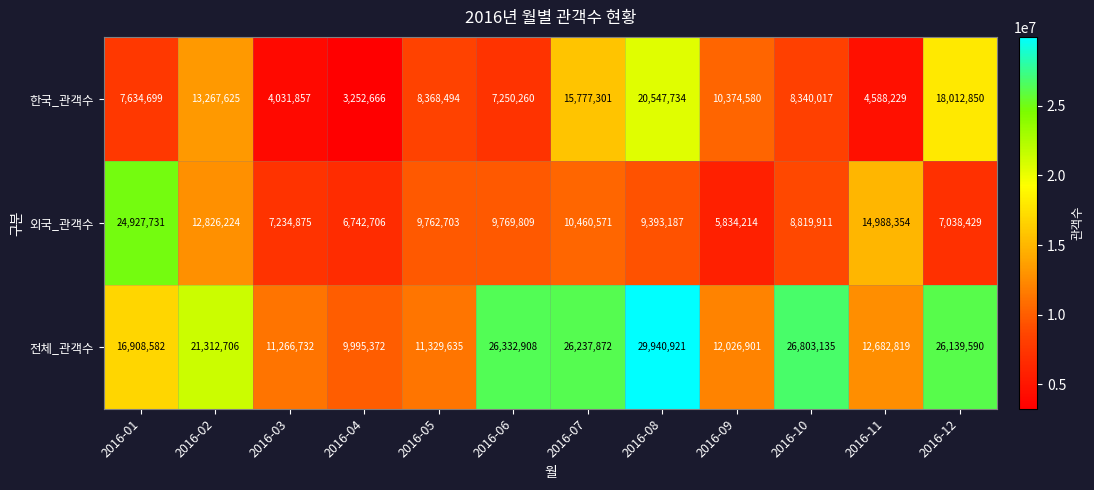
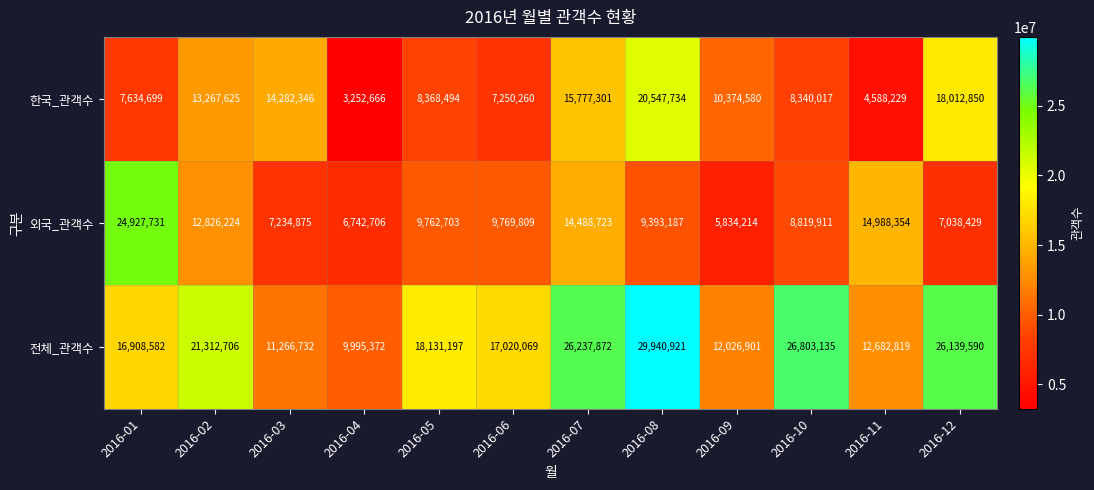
한국_관객수, 2016-03: 4,031,857 -> 14,282,346
외국_관객수, 2016-07: 10,460,571 -> 14,488,723
전체_관객수, 2016-05: 11,329,635 -> 18,131,197
전체_관객수, 2016-06: 26,332,908 -> 17,020,069
